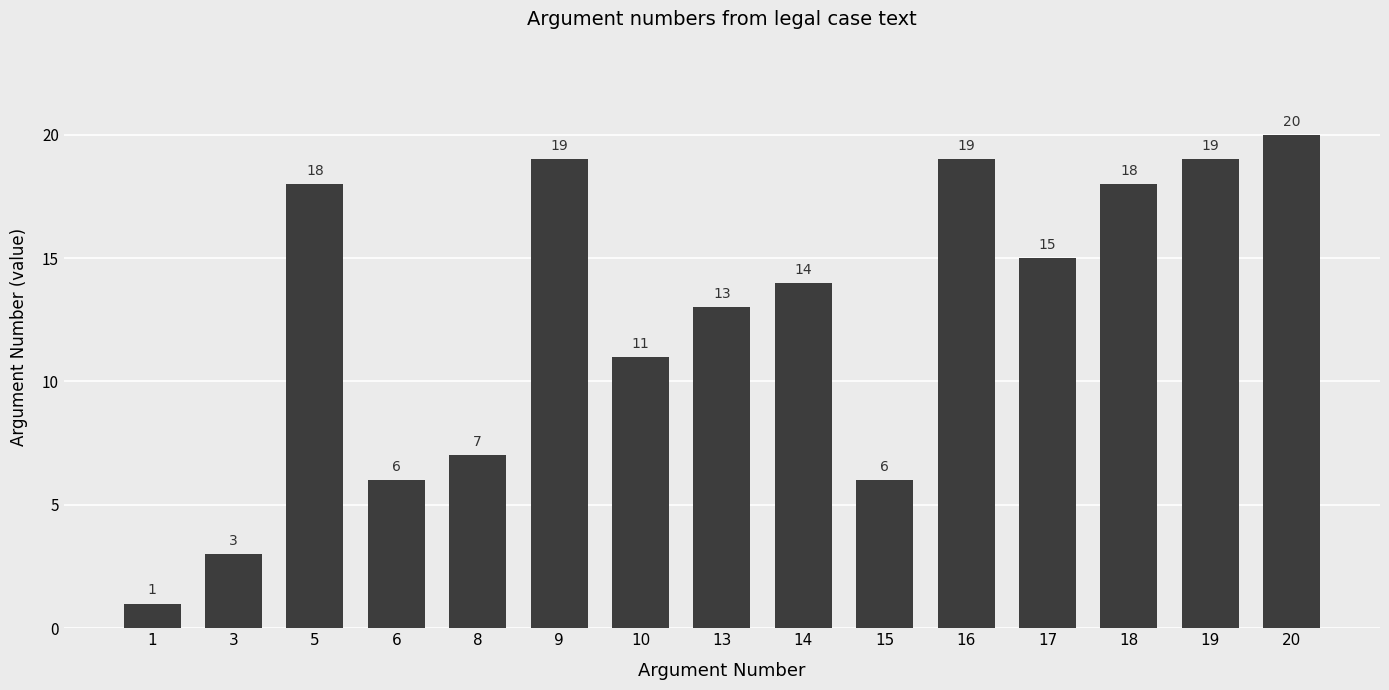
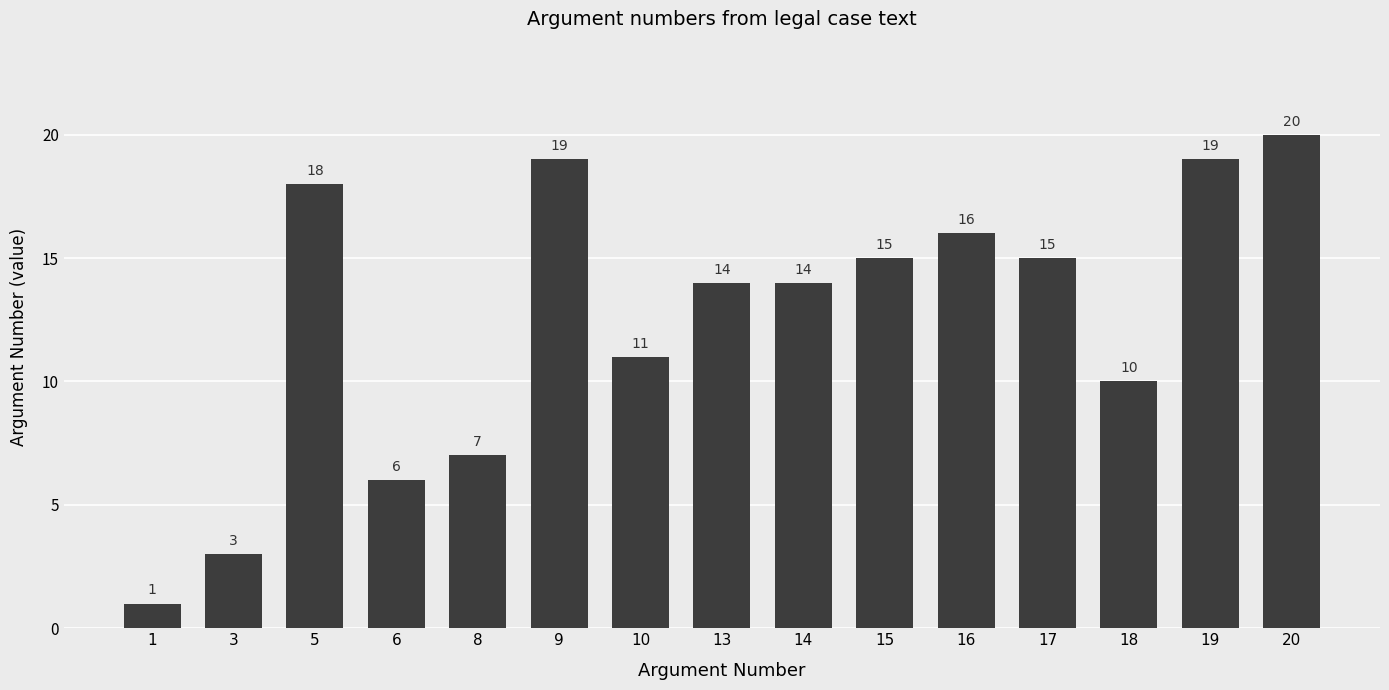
13: 13 -> 14
15: 6 -> 15
16: 19 -> 16
18: 18 -> 10
